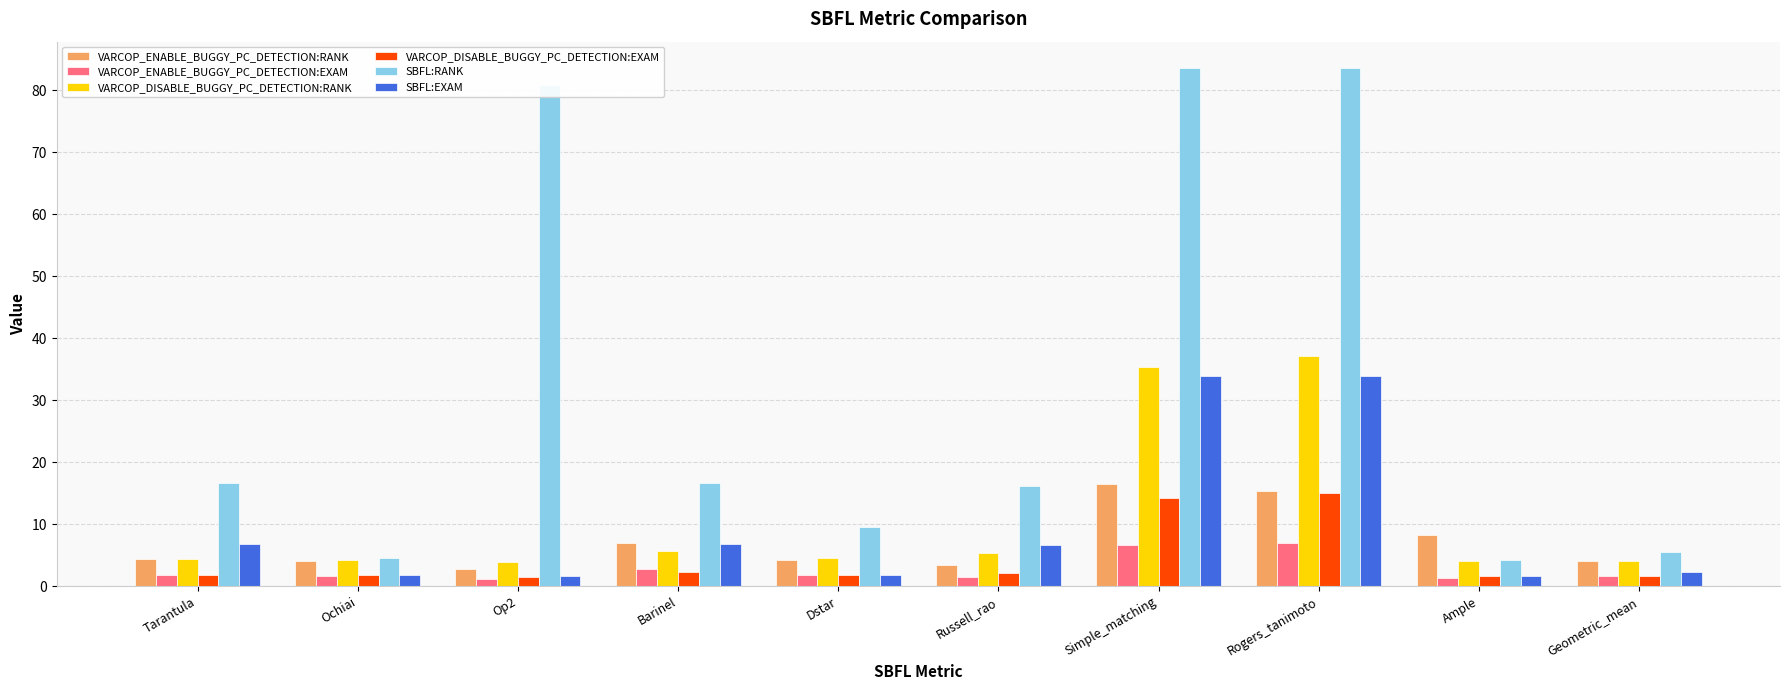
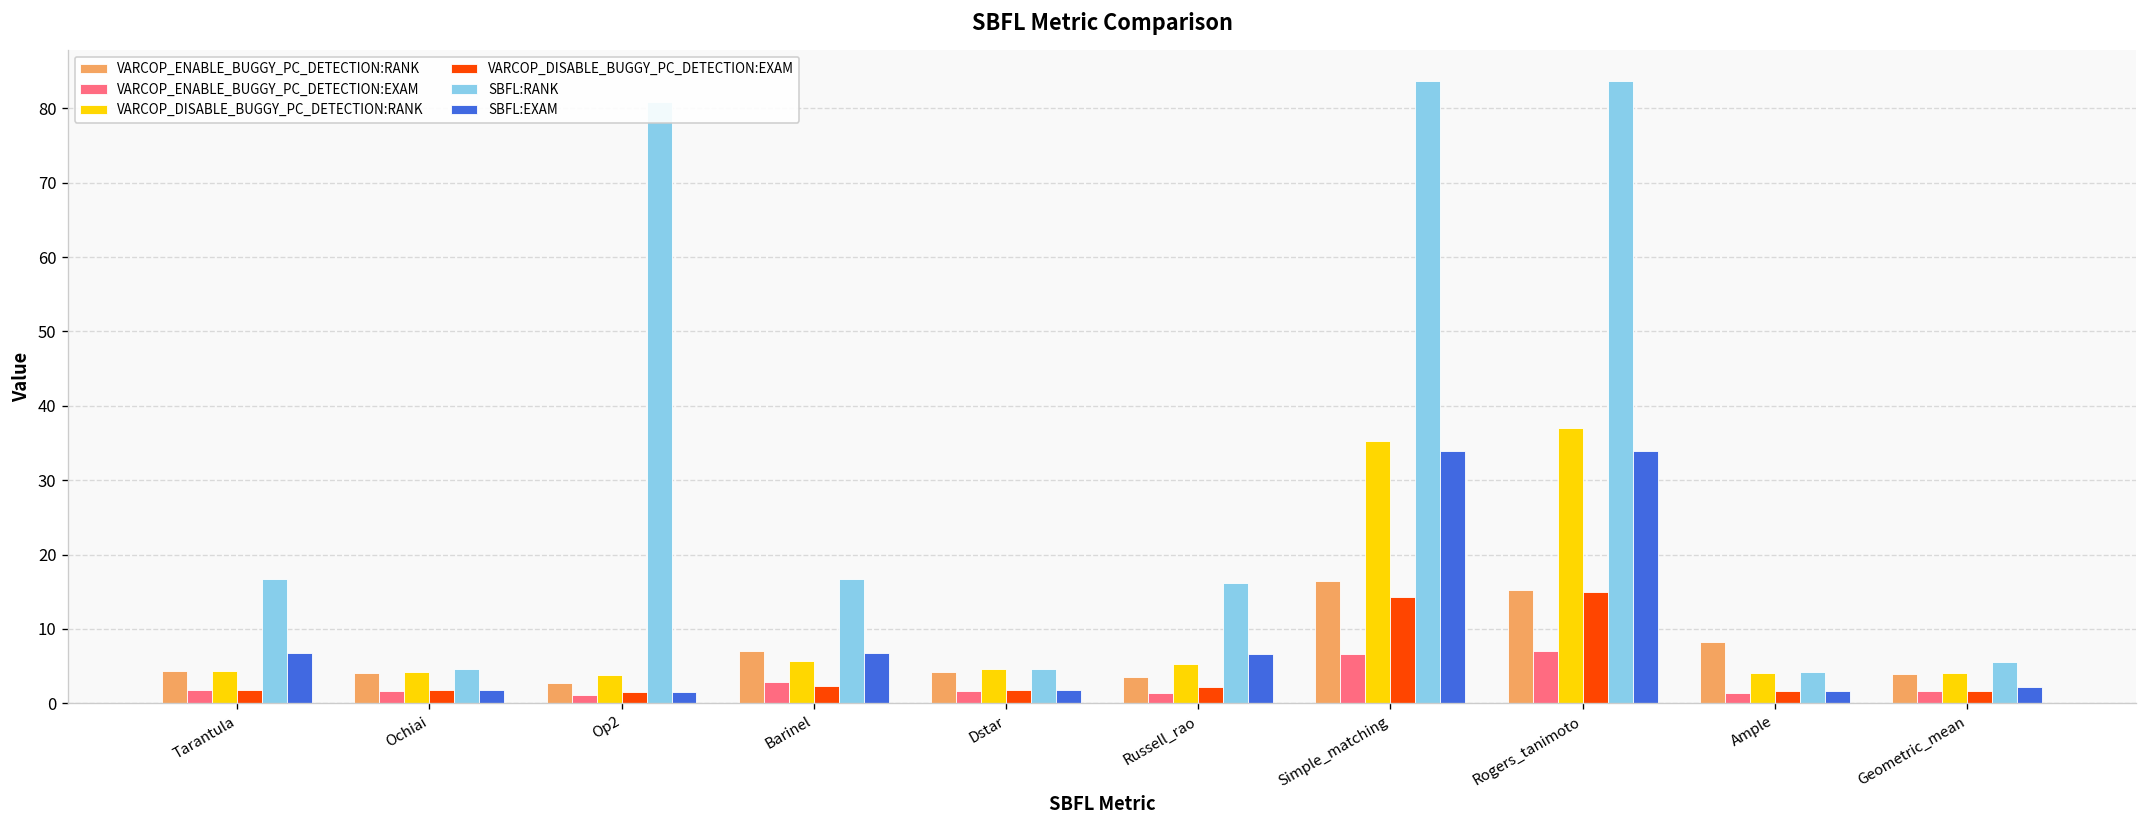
SBFL:RANK, Dstar: 10 -> 5
